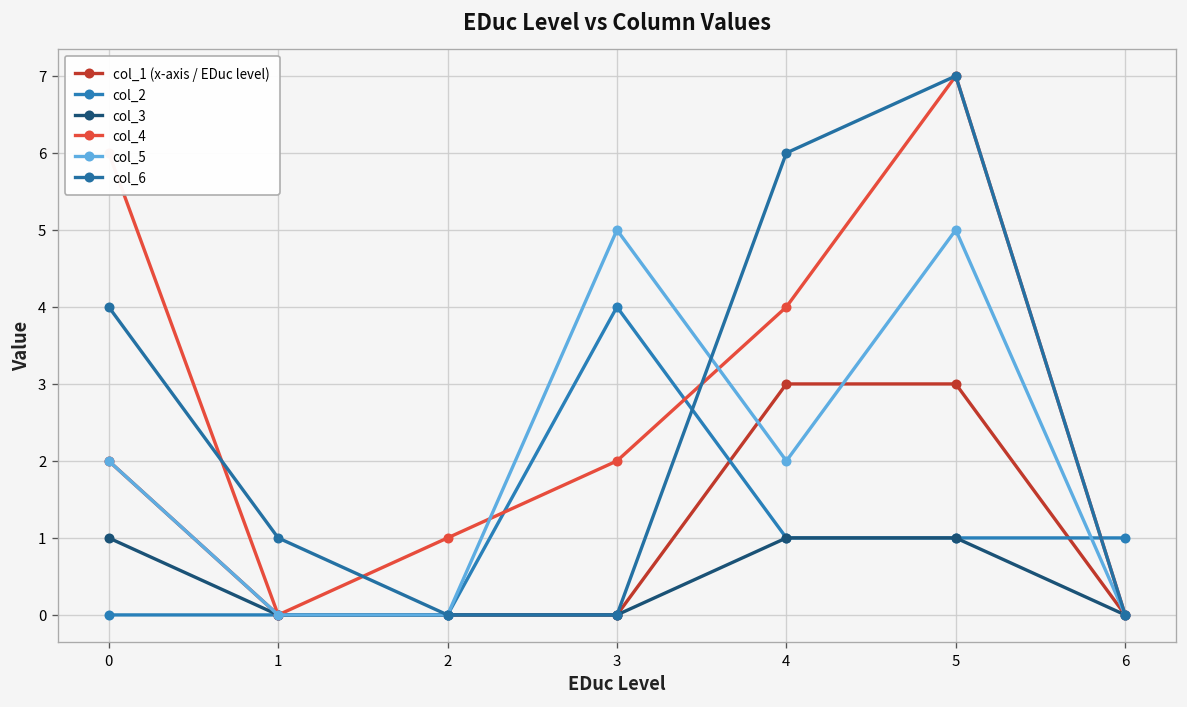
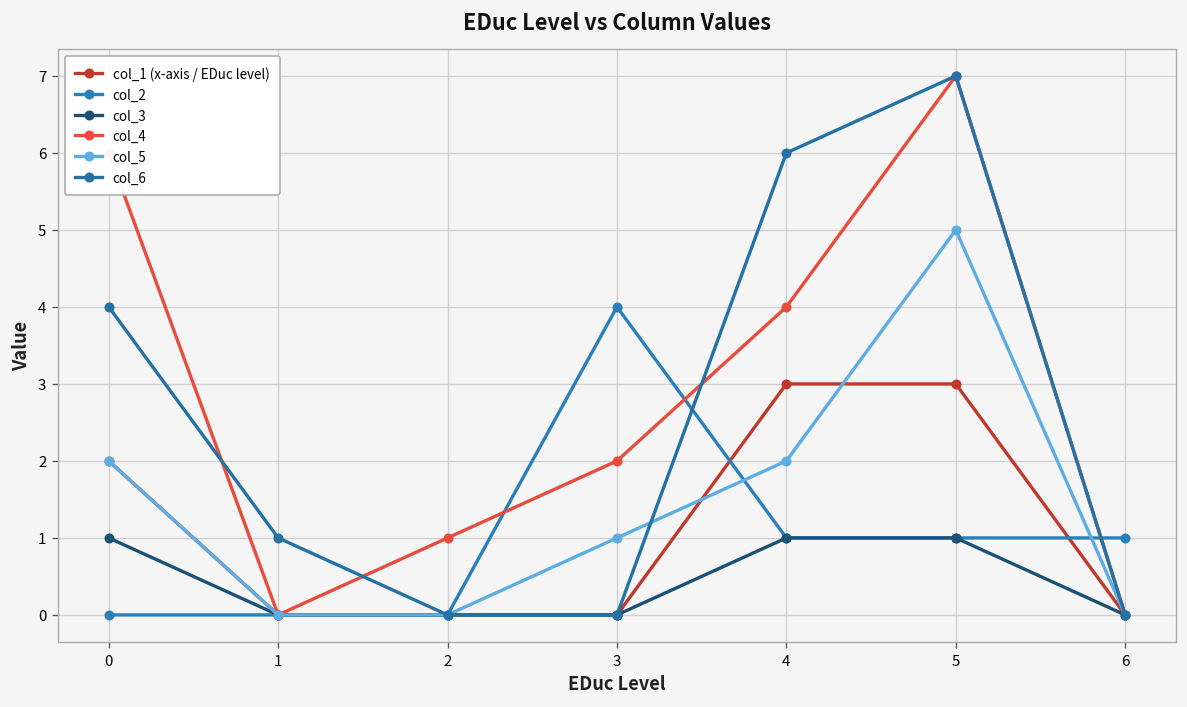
col_5, 3: 5 -> 1
